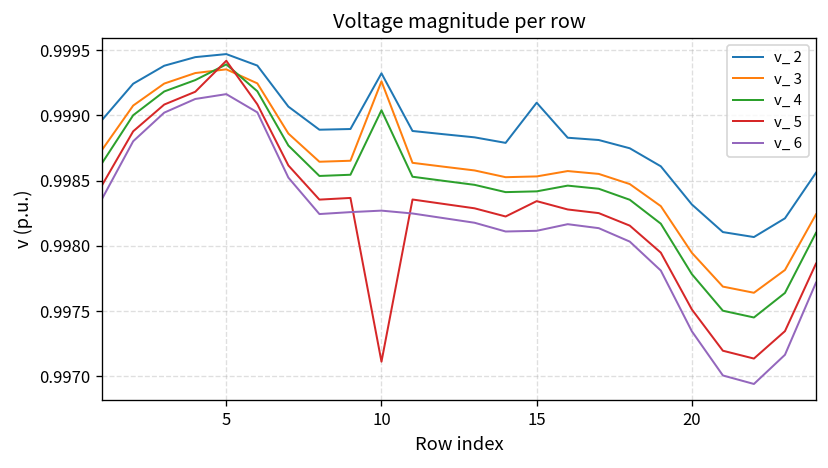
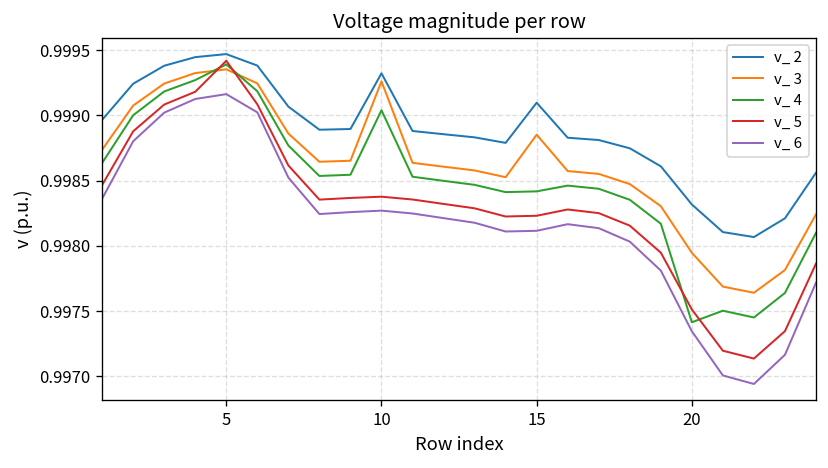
v_ 5, 10: 0.99711 -> 0.99838
v_ 3, 15: 0.99853 -> 0.99885
v_ 5, 15: 0.99834 -> 0.99823
v_ 4, 20: 0.99778 -> 0.99741
